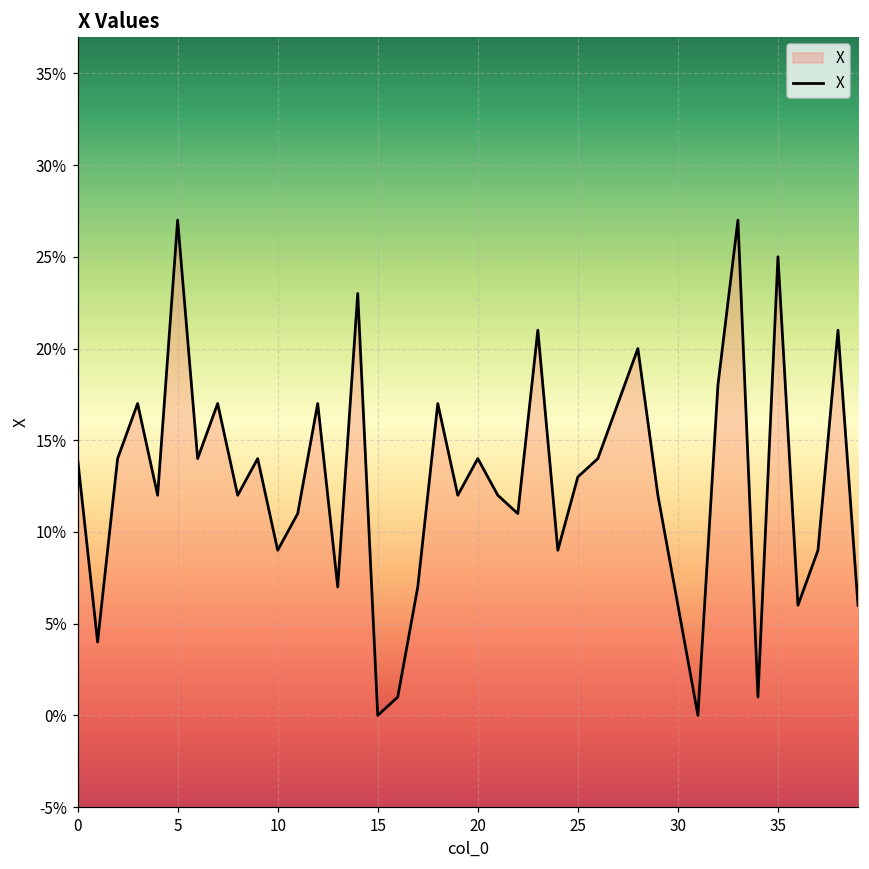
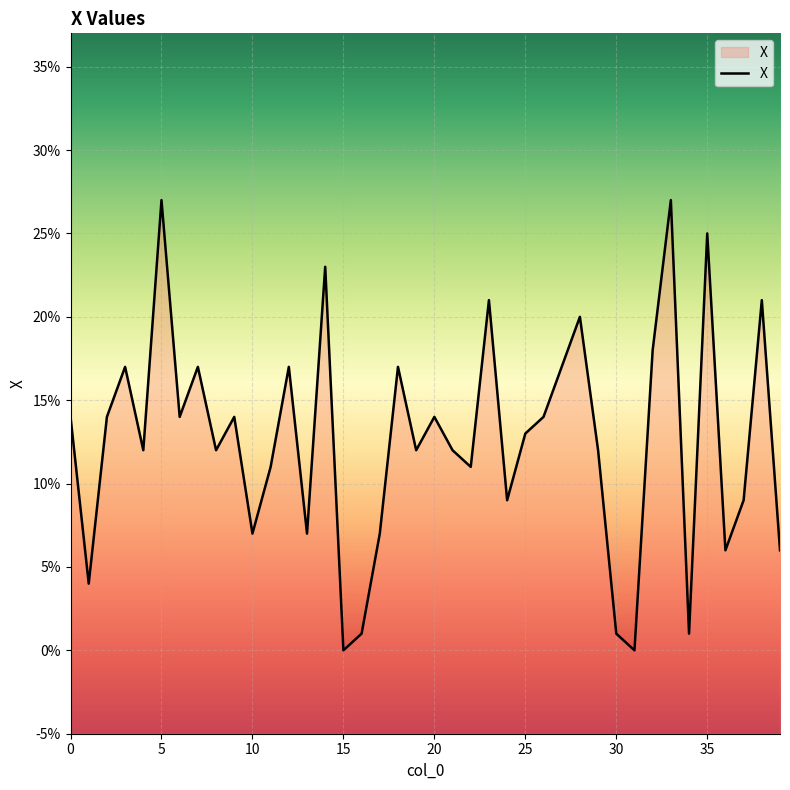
10: 9.0% -> 7.0%
30: 6.0% -> 1.0%
